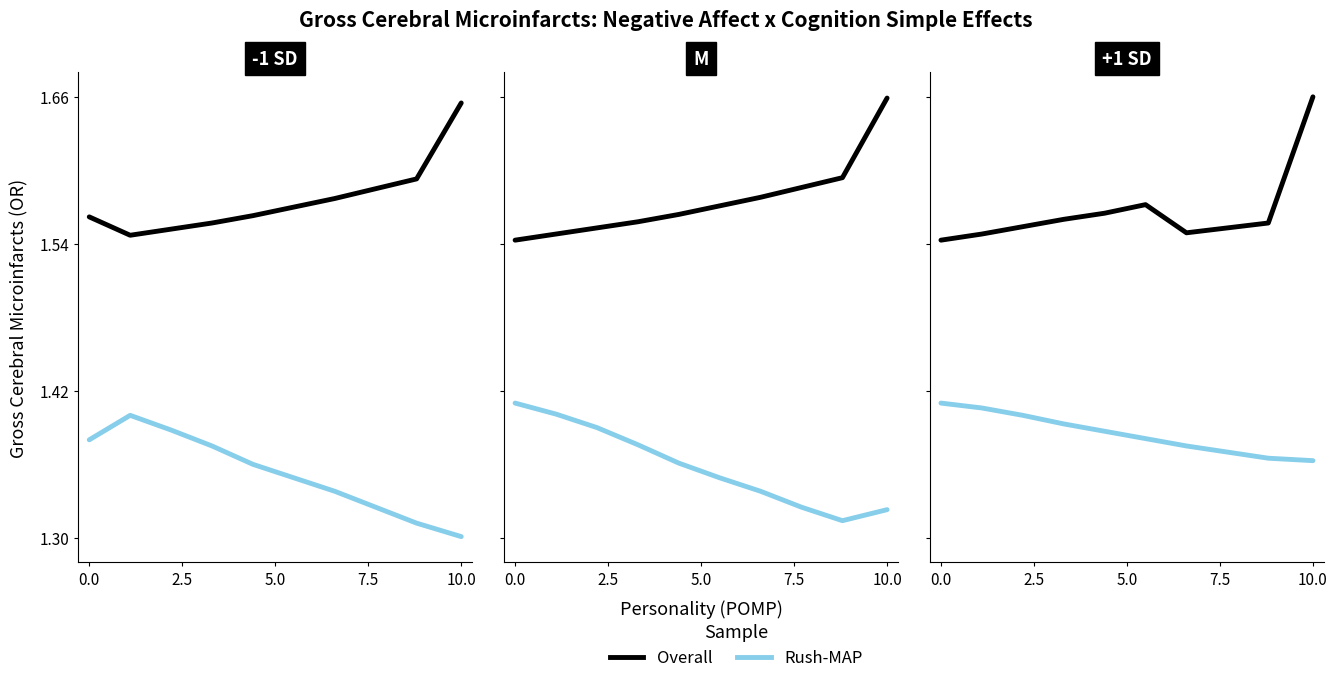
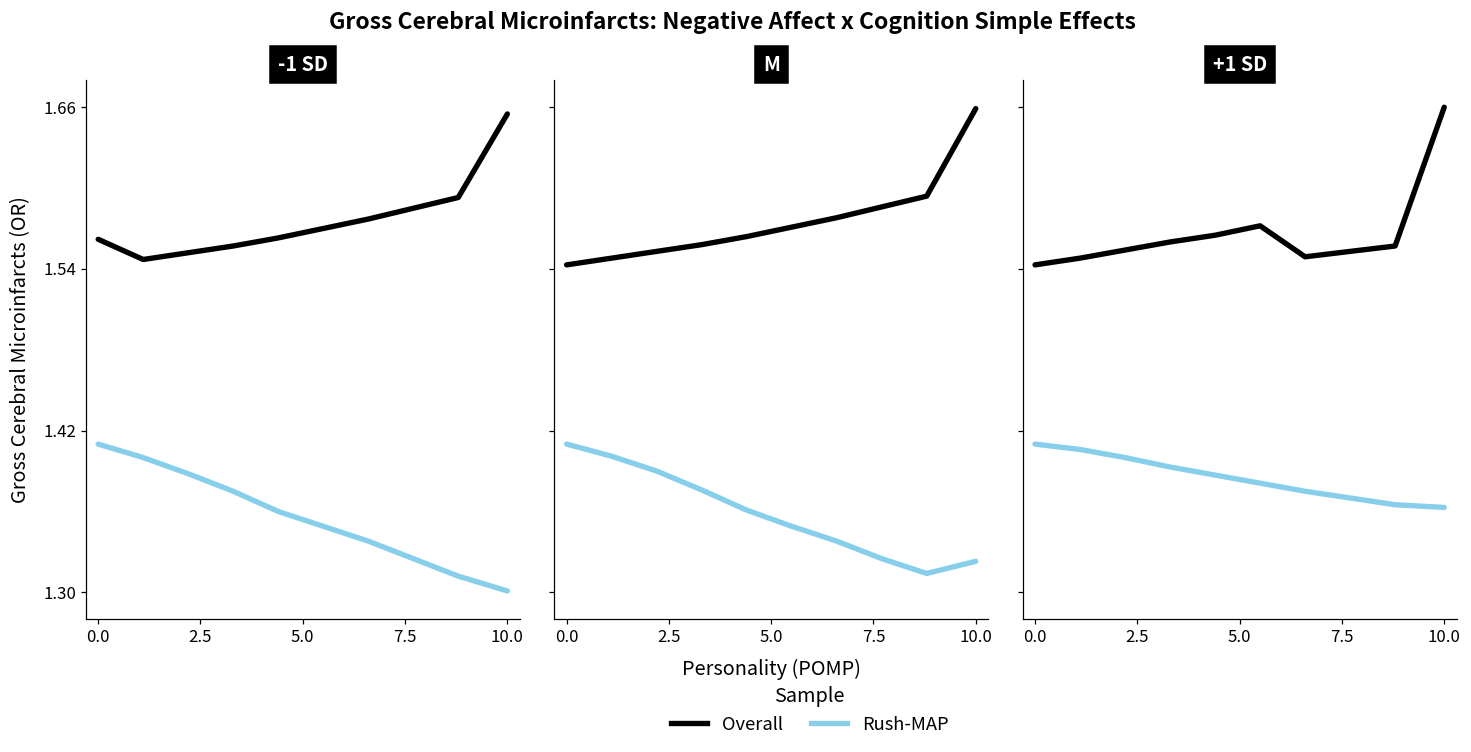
-1 SD, Rush-MAP, 0.0: 1.38 -> 1.41
